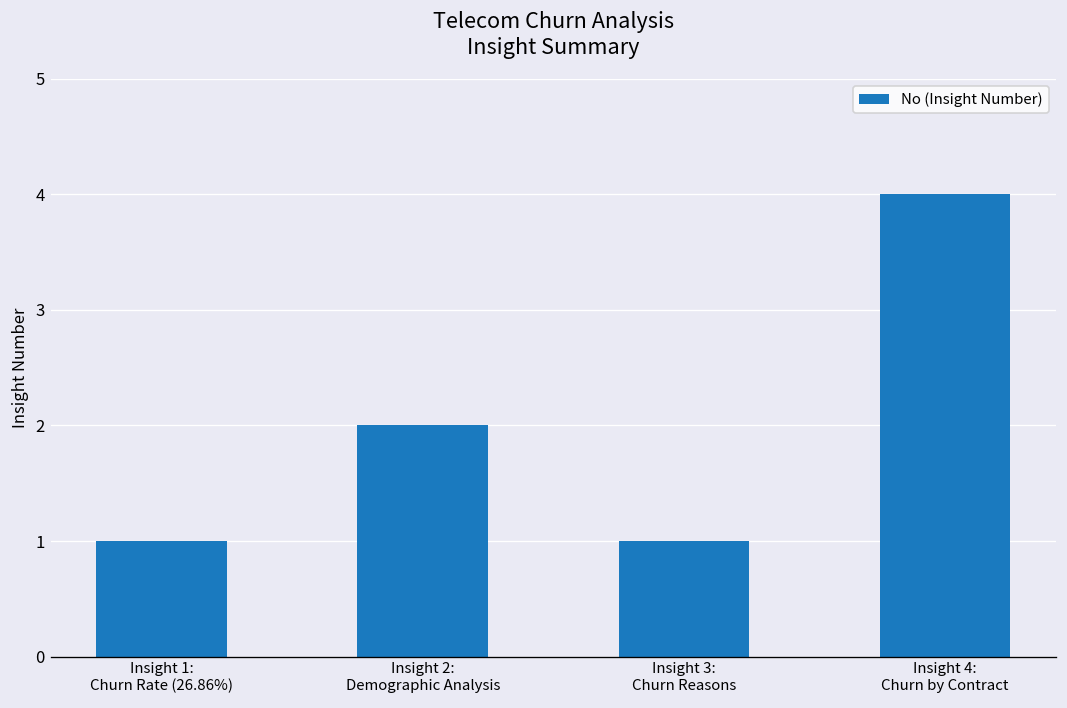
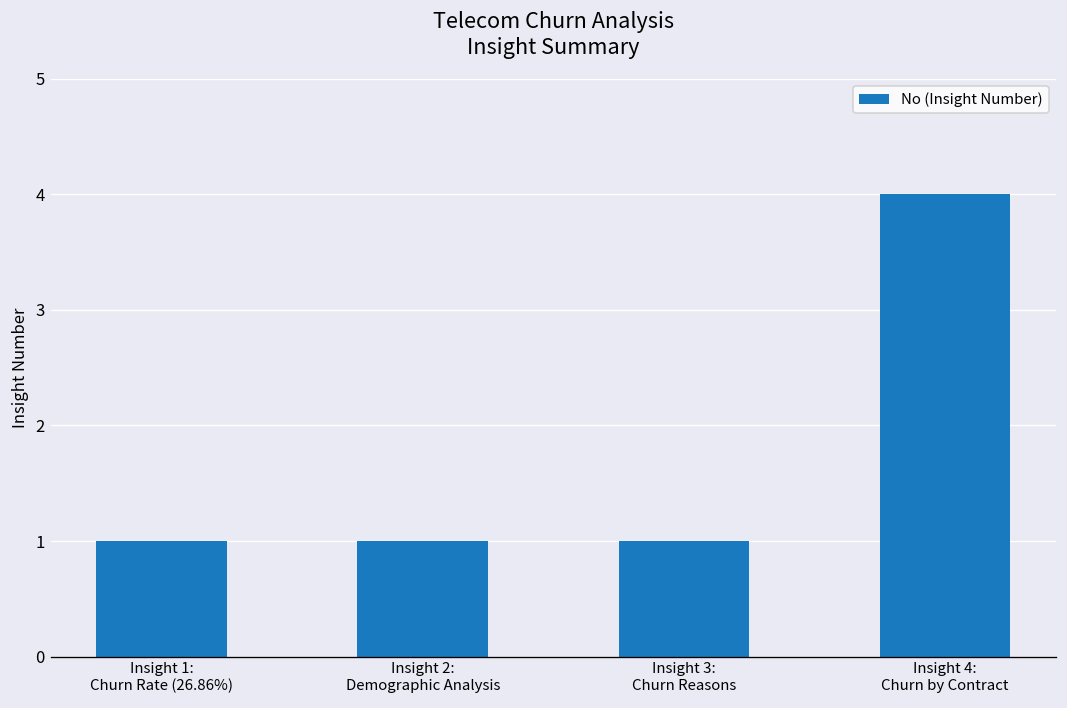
Insight 2: Demographic Analysis: 2 -> 1
